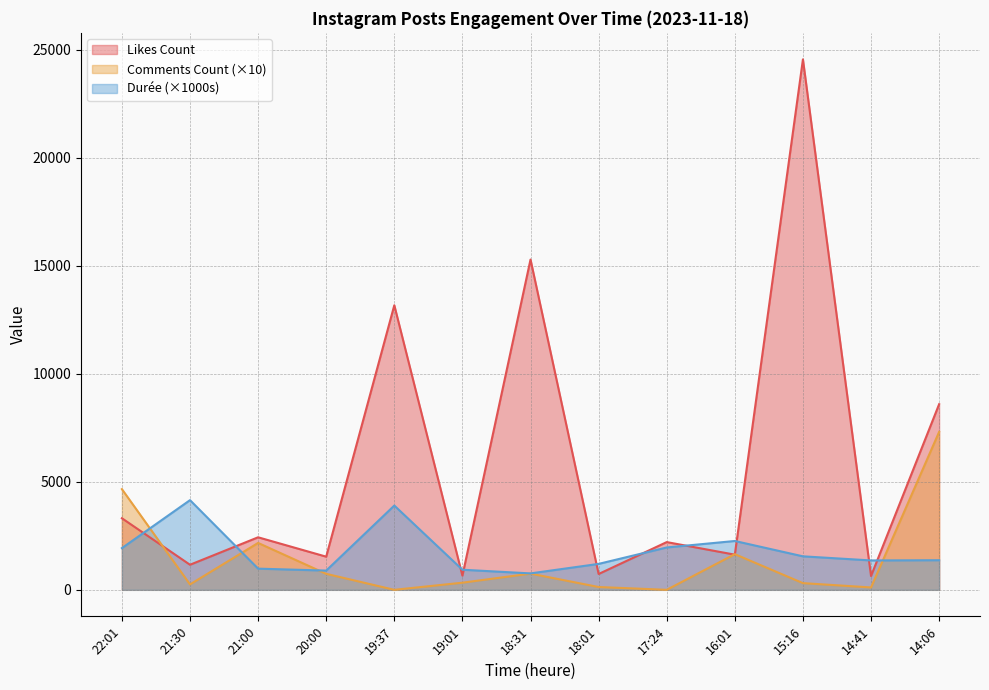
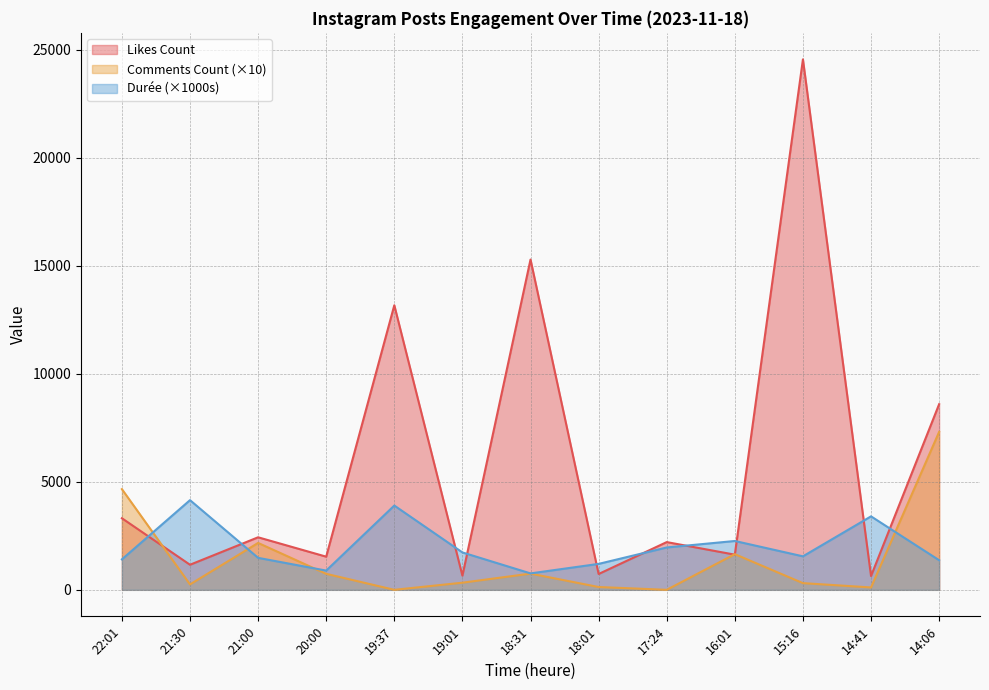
Durée (×1000s), 22:01: 1900 -> 1400
Durée (×1000s), 21:00: 1000 -> 1500
Durée (×1000s), 19:01: 900 -> 1700
Durée (×1000s), 14:41: 1400 -> 3400
